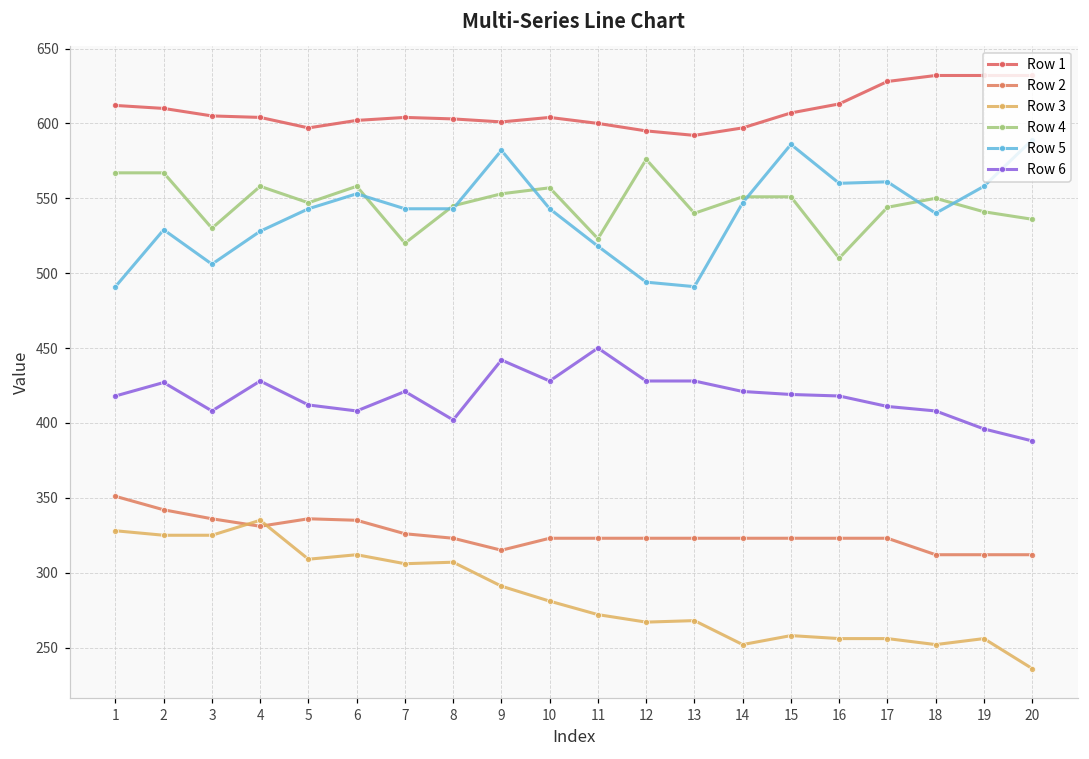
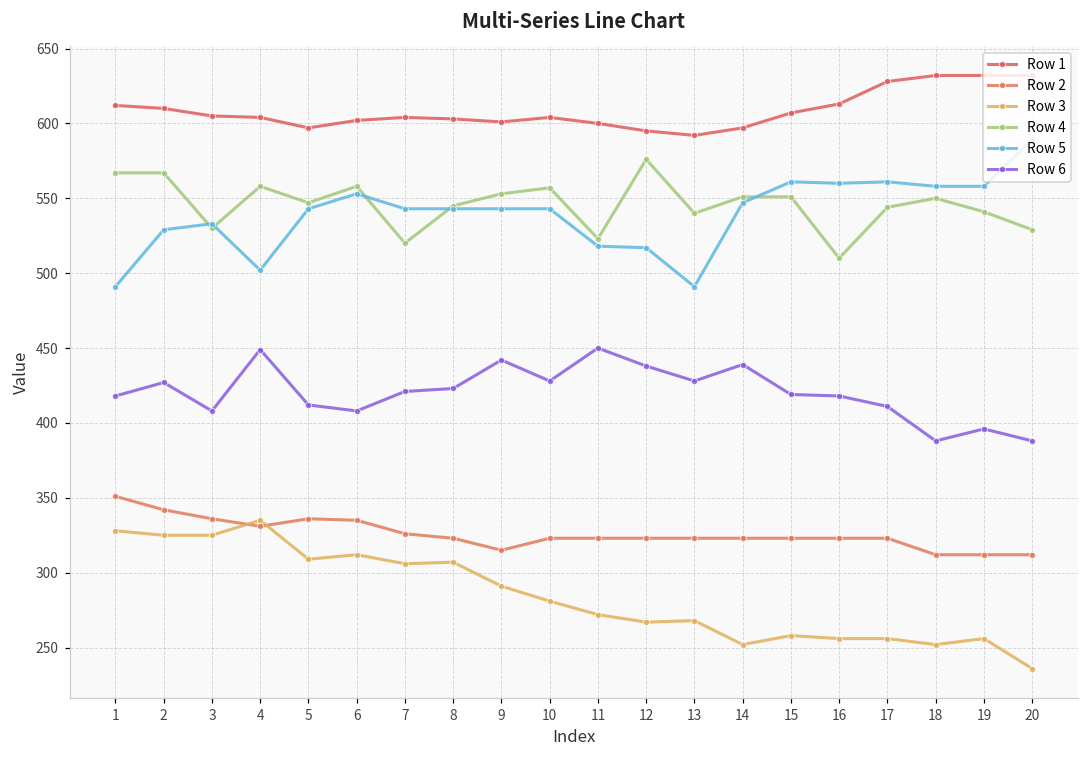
Row 5, 3: 506 -> 533
Row 5, 4: 528 -> 502
Row 6, 4: 428 -> 449
Row 6, 8: 402 -> 423
Row 5, 9: 582 -> 543
Row 5, 12: 494 -> 517
Row 6, 12: 428 -> 438
Row 6, 14: 421 -> 439
Row 5, 15: 586 -> 561
Row 5, 18: 540 -> 558
Row 6, 18: 408 -> 388
Row 4, 20: 536 -> 529
